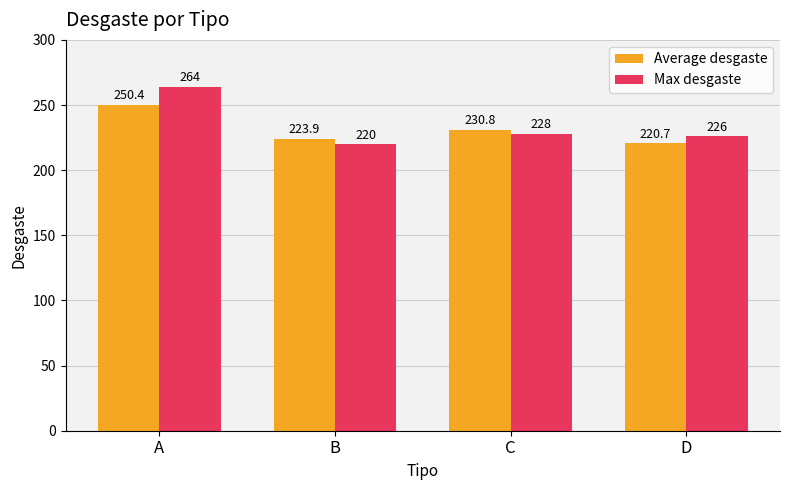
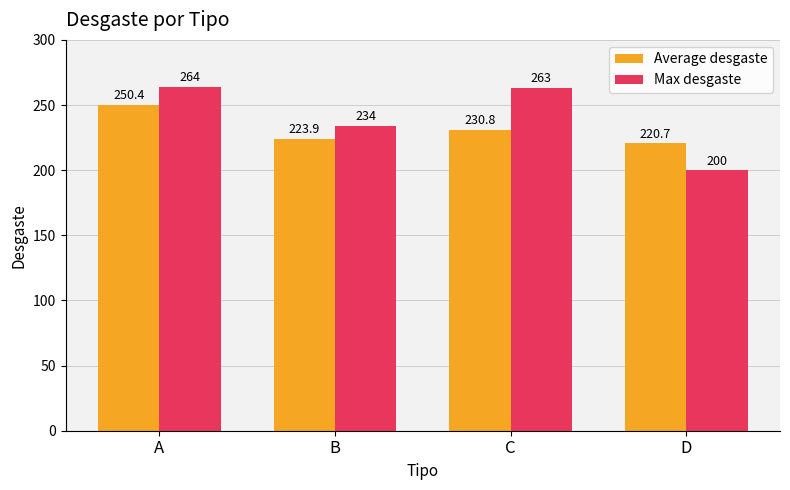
Max desgaste, B: 220 -> 234
Max desgaste, C: 228 -> 263
Max desgaste, D: 226 -> 200
